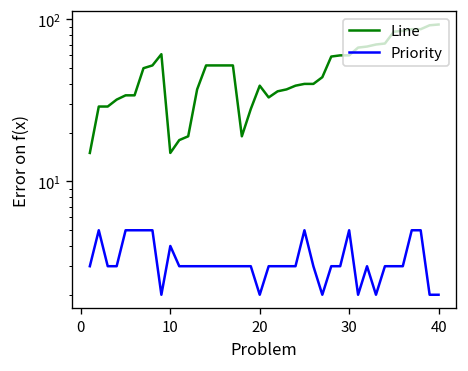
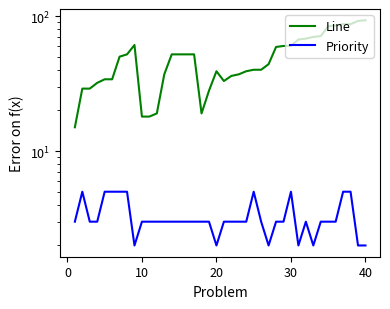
Line, 10: 15 -> 18
Priority, 10: 4 -> 3
